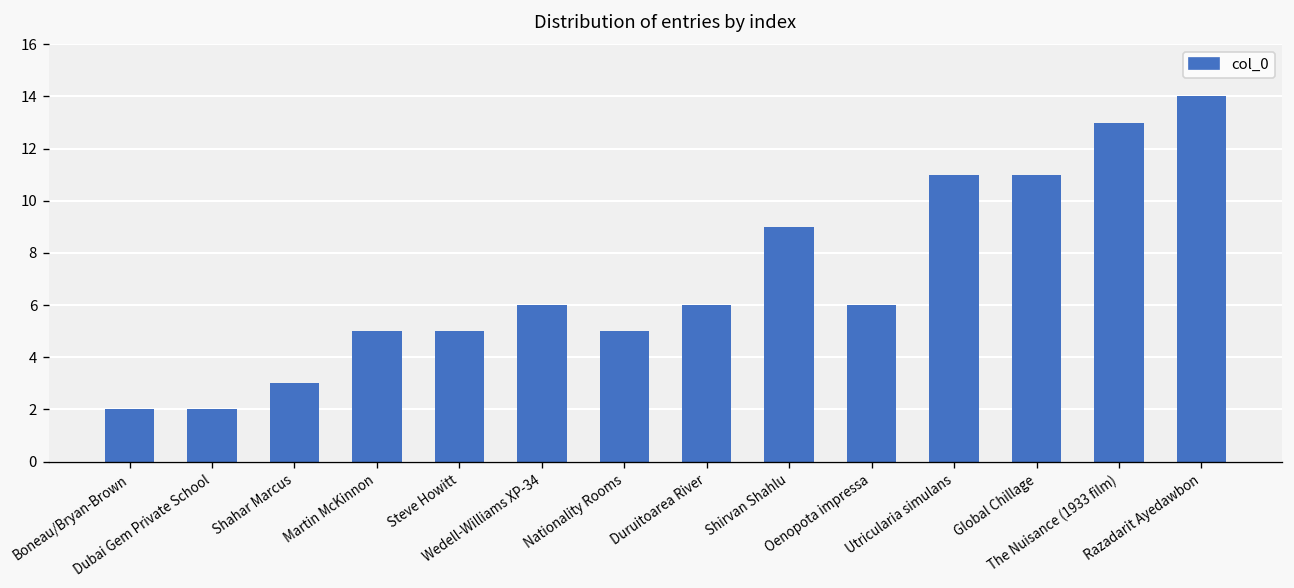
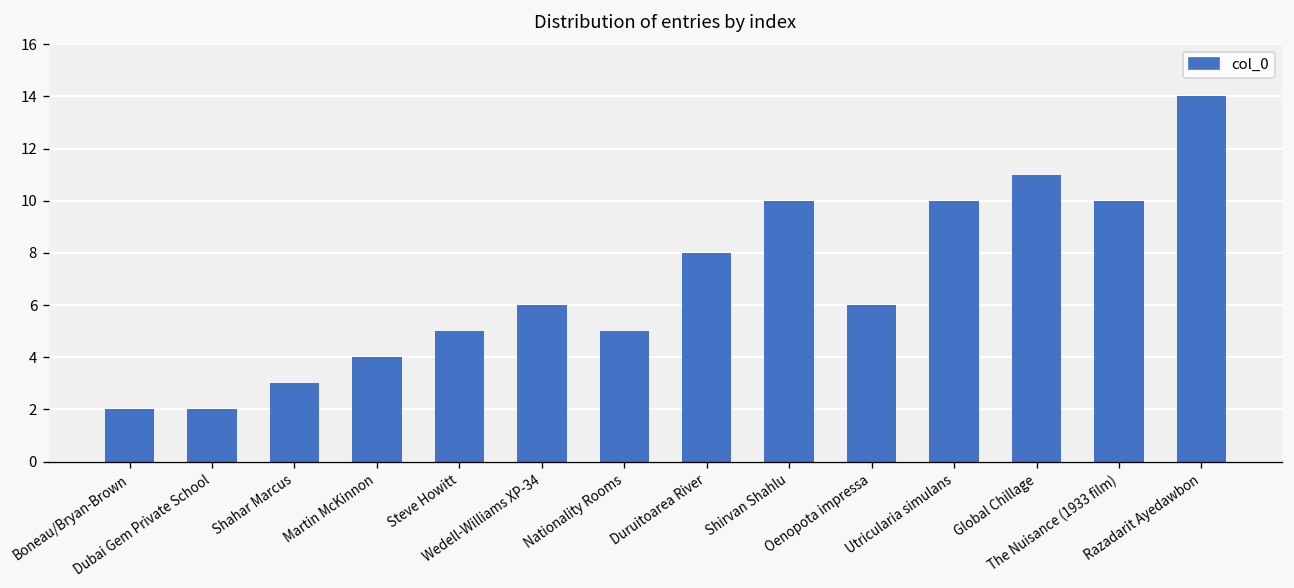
Martin McKinnon: 5 -> 4
Duruitoarea River: 6 -> 8
Shirvan Shahlu: 9 -> 10
Utricularia simulans: 11 -> 10
The Nuisance (1933 film): 13 -> 10
